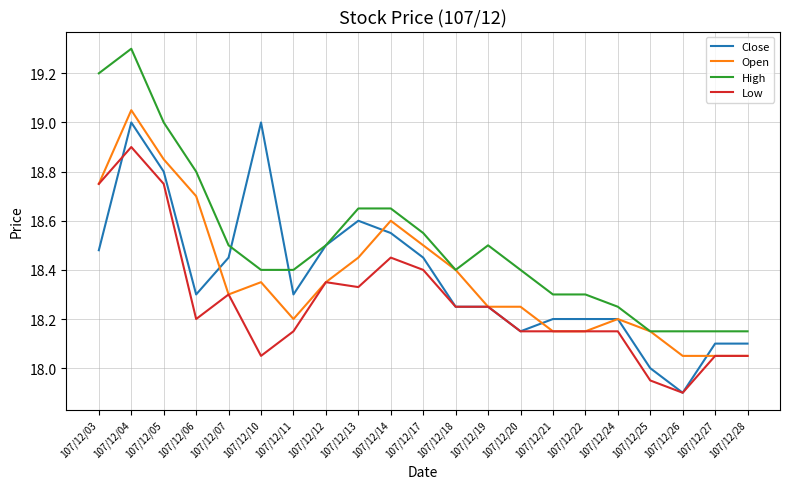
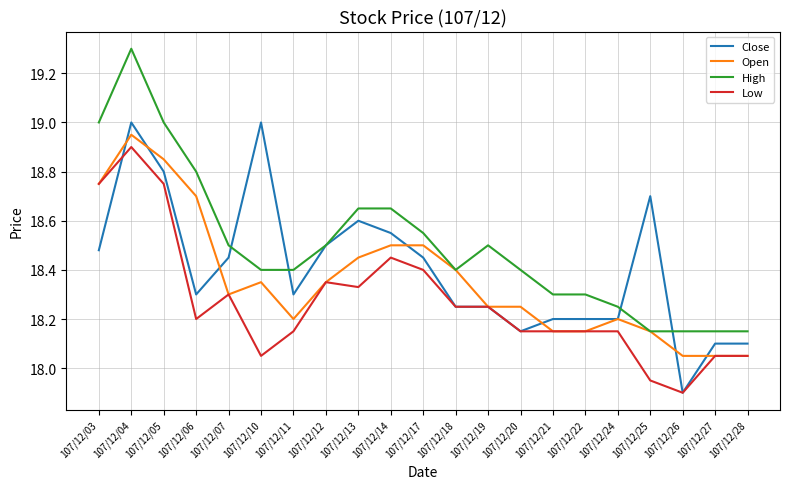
High, 107/12/03: 19.2 -> 19.0
Open, 107/12/04: 19.05 -> 18.95
Open, 107/12/14: 18.6 -> 18.5
Close, 107/12/25: 18.0 -> 18.7
